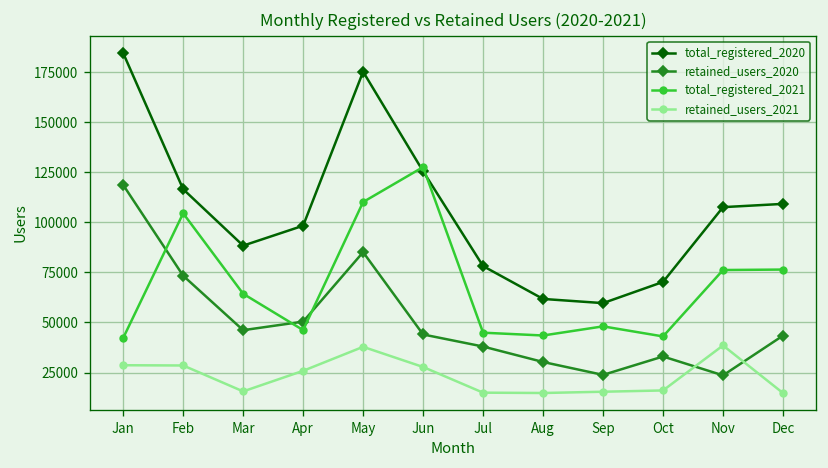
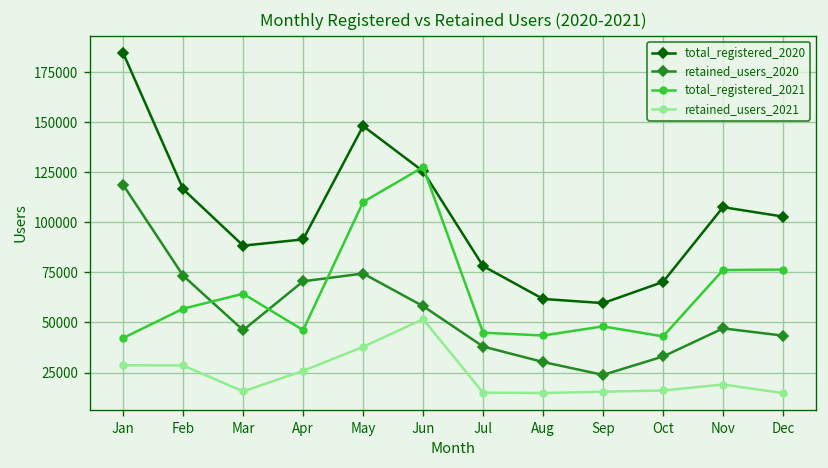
total_registered_2021, Feb: 105000 -> 57000
total_registered_2020, Apr: 98000 -> 91000
retained_users_2020, Apr: 50000 -> 71000
total_registered_2020, May: 175000 -> 148000
retained_users_2020, May: 85000 -> 74000
retained_users_2020, Jun: 44000 -> 58000
retained_users_2021, Jun: 28000 -> 52000
retained_users_2020, Nov: 24000 -> 47000
retained_users_2021, Nov: 39000 -> 19000
total_registered_2020, Dec: 109000 -> 103000
